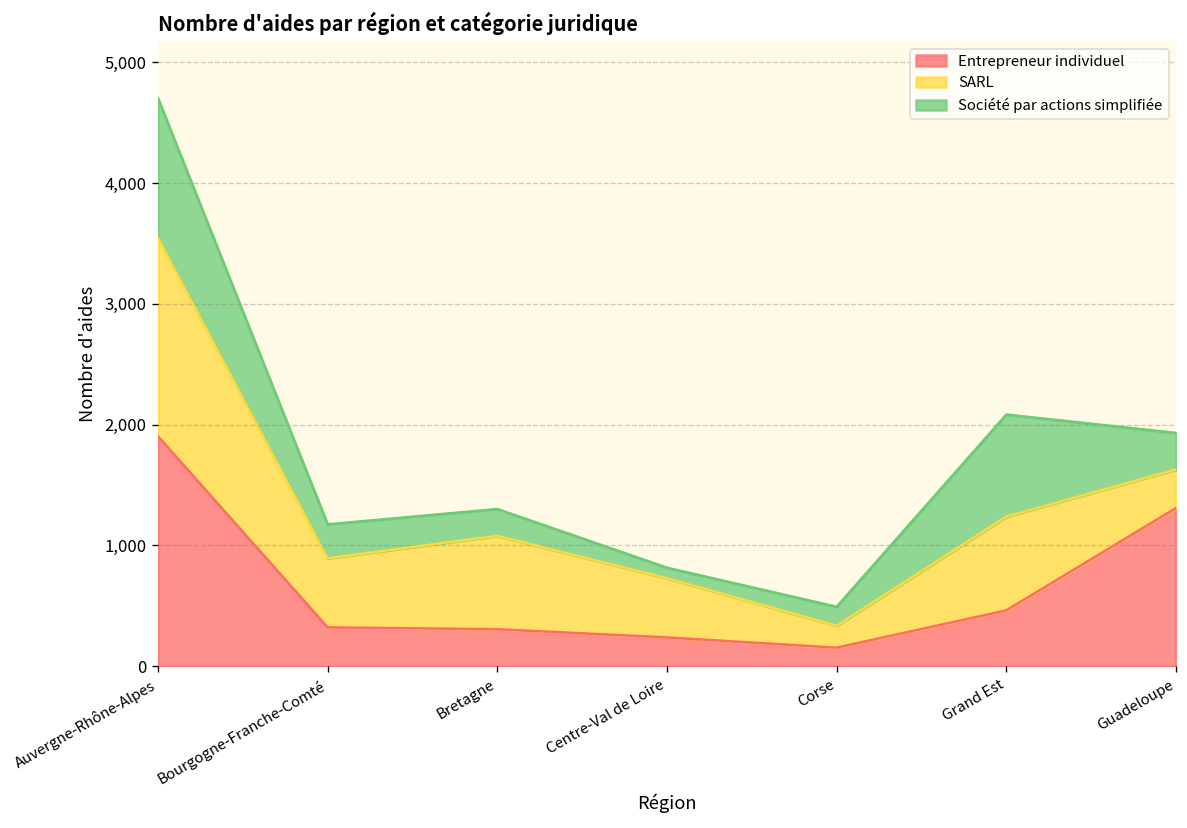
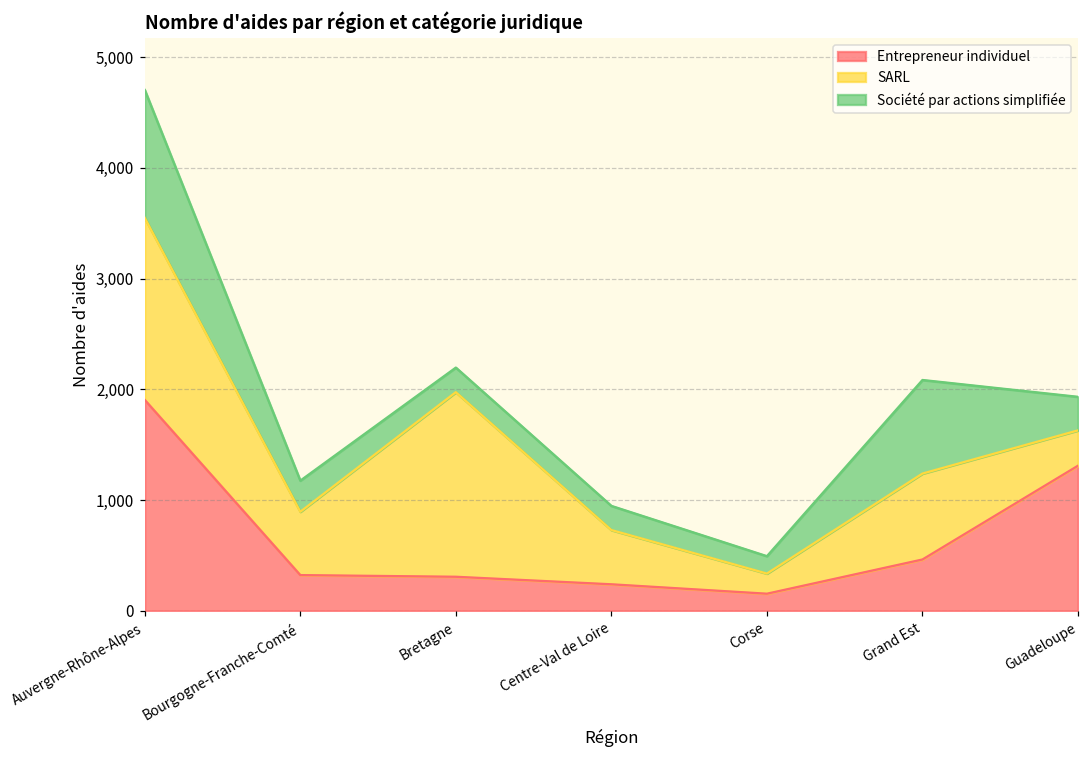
SARL, Bretagne: 770 -> 1,670
Société par actions simplifiée, Centre-Val de Loire: 90 -> 220
